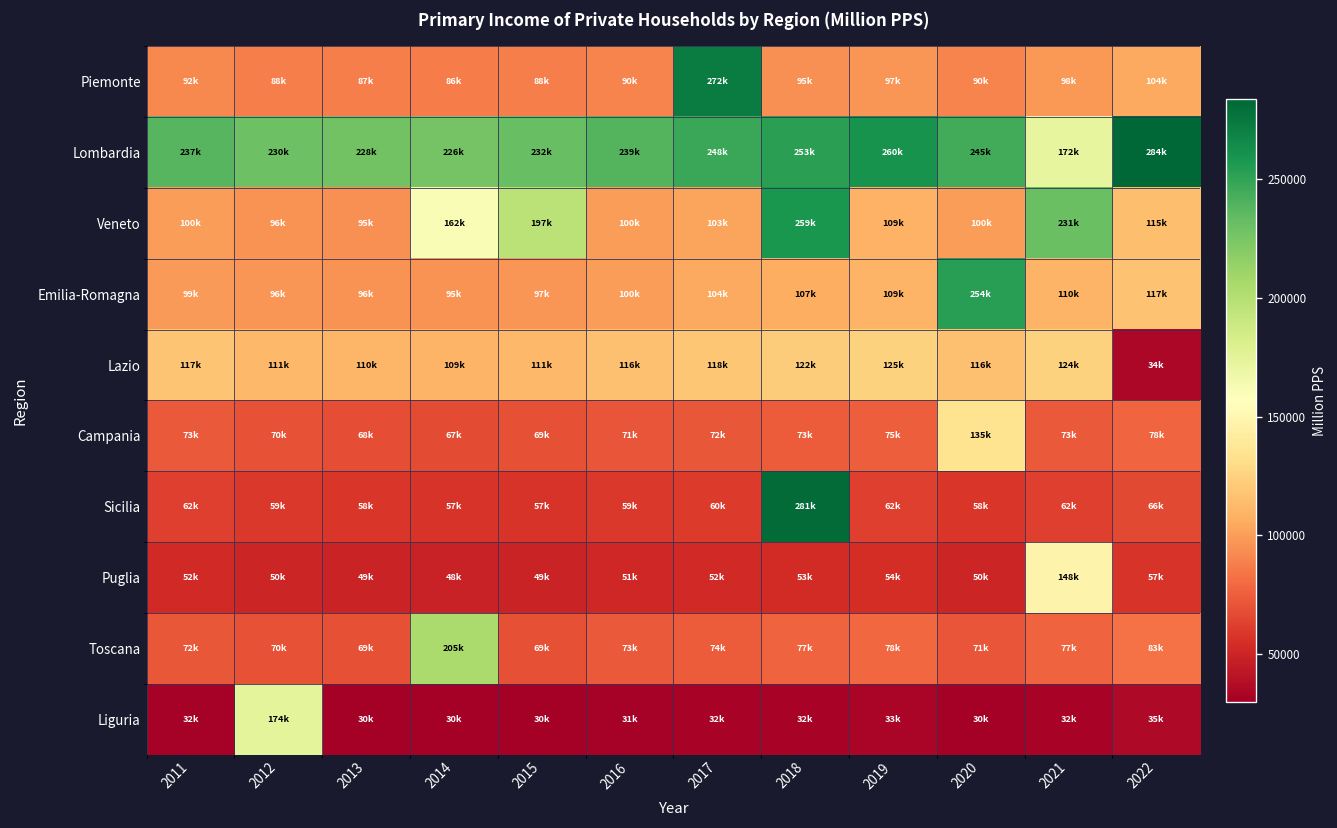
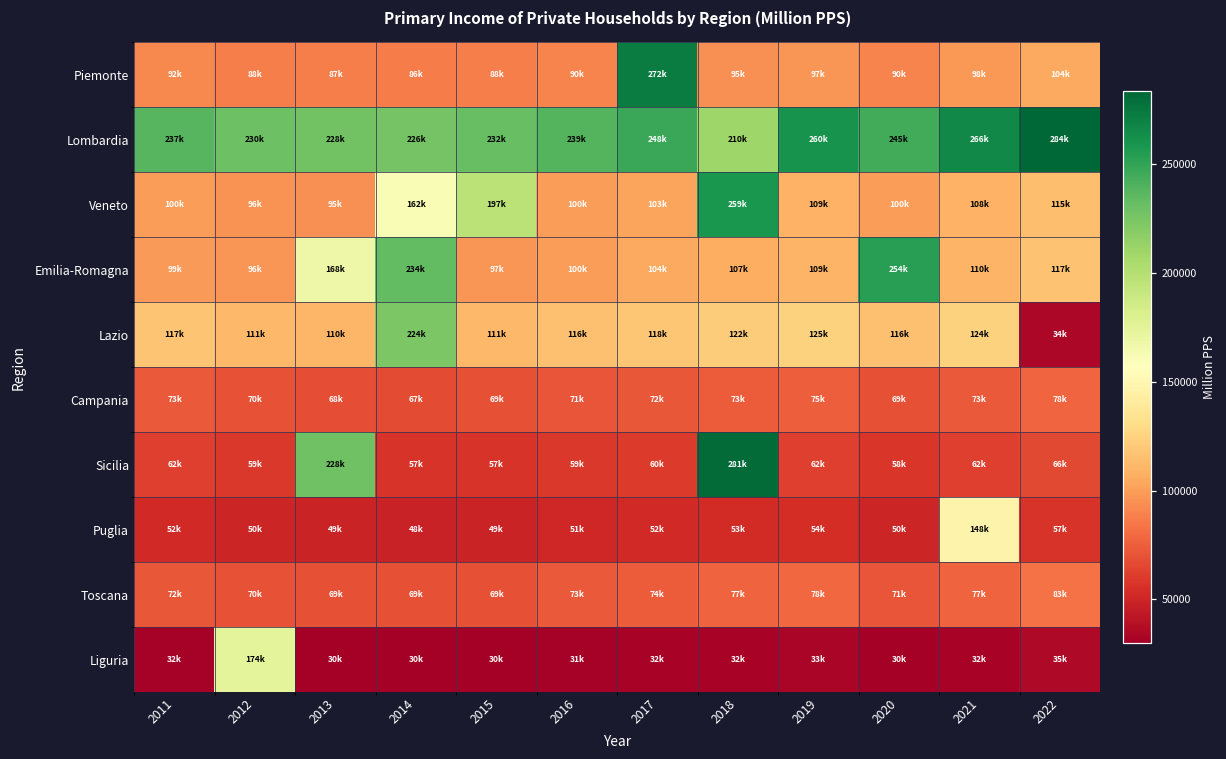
Lombardia, 2018: 253k -> 210k
Lombardia, 2021: 172k -> 266k
Veneto, 2021: 231k -> 108k
Emilia-Romagna, 2013: 96k -> 168k
Emilia-Romagna, 2014: 95k -> 234k
Lazio, 2014: 109k -> 224k
Campania, 2020: 135k -> 69k
Sicilia, 2013: 58k -> 228k
Toscana, 2014: 205k -> 69k
